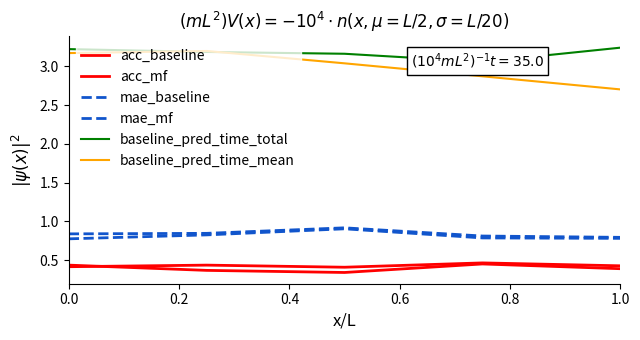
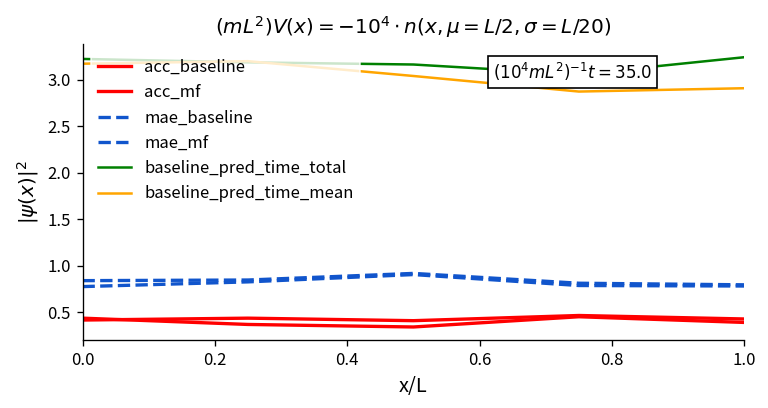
baseline_pred_time_mean, 1.0: 2.7 -> 2.9
